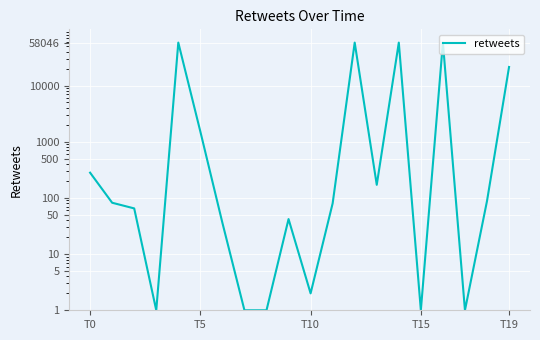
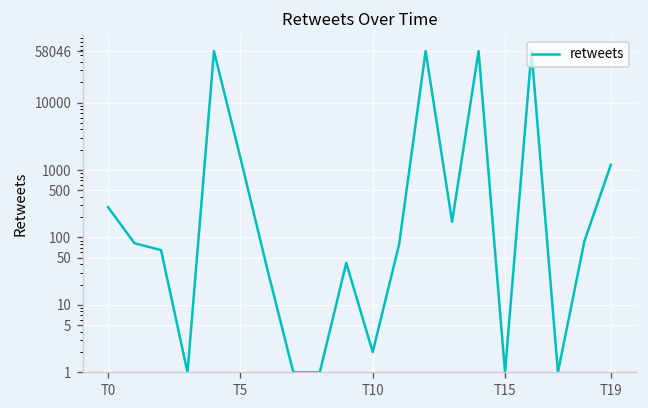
T19: 21000 -> 1200
